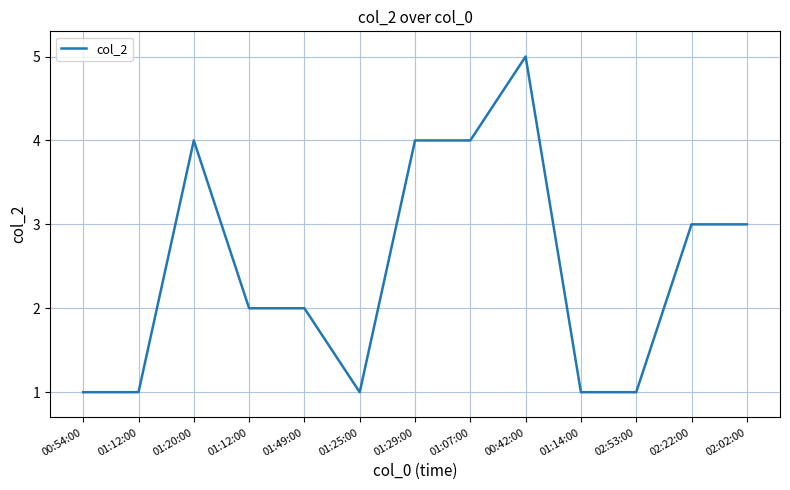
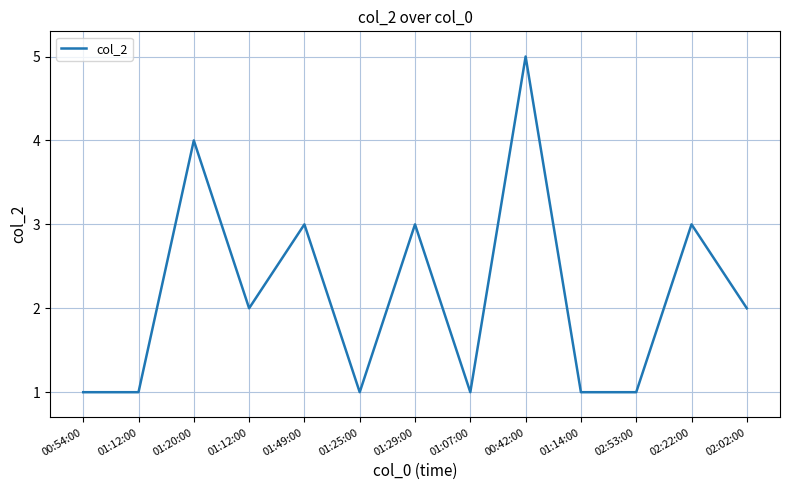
01:49:00: 2 -> 3
01:29:00: 4 -> 3
01:07:00: 4 -> 1
02:02:00: 3 -> 2
